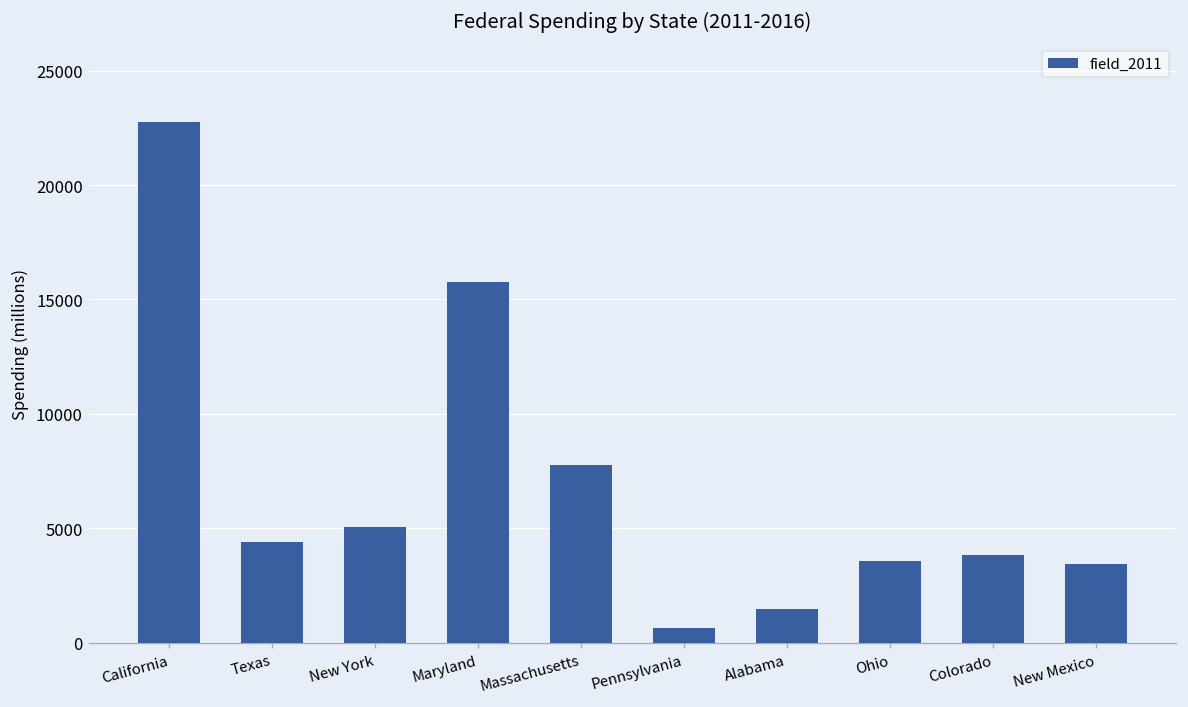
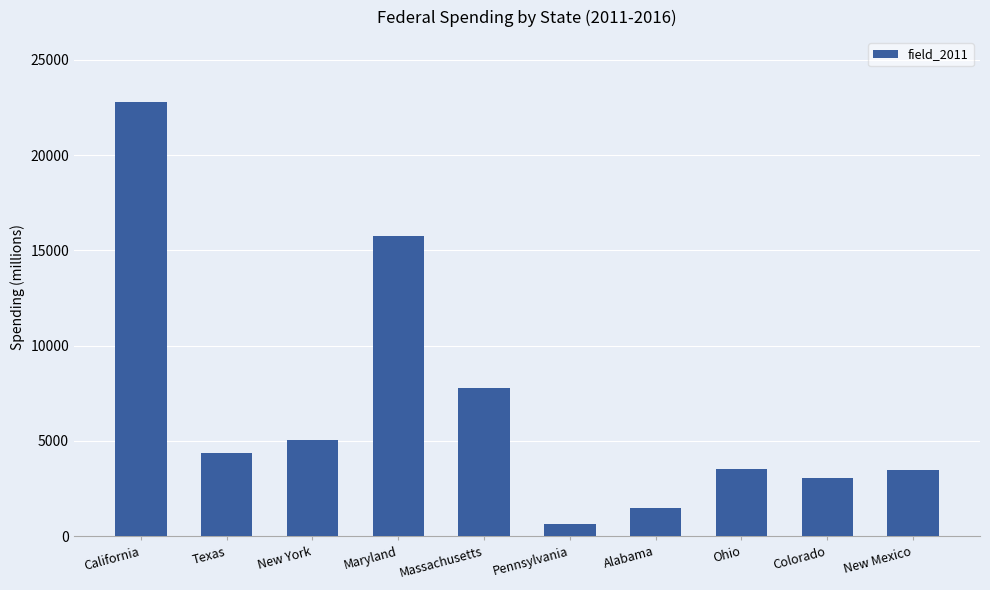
Colorado: 3800 -> 3100
